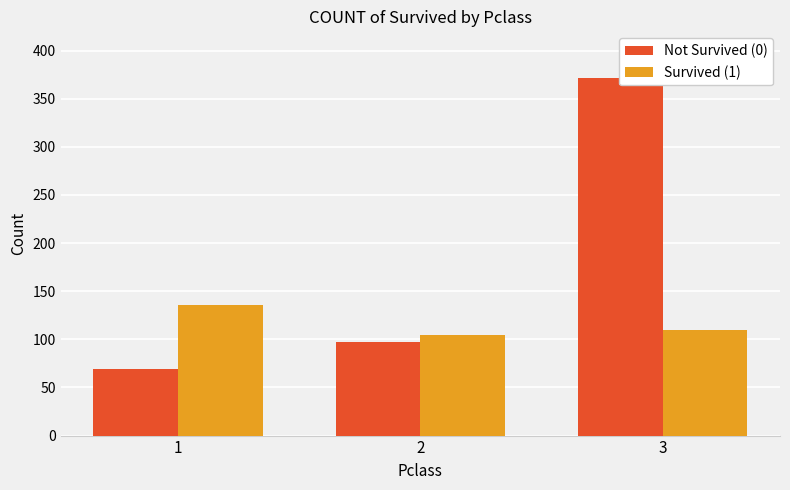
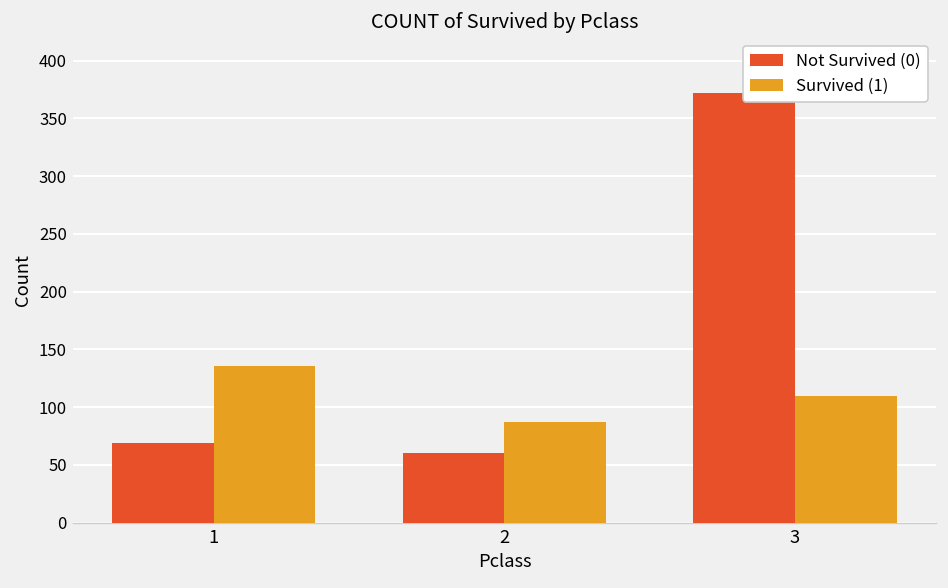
Not Survived (0), 2: 100 -> 60
Survived (1), 2: 110 -> 90
